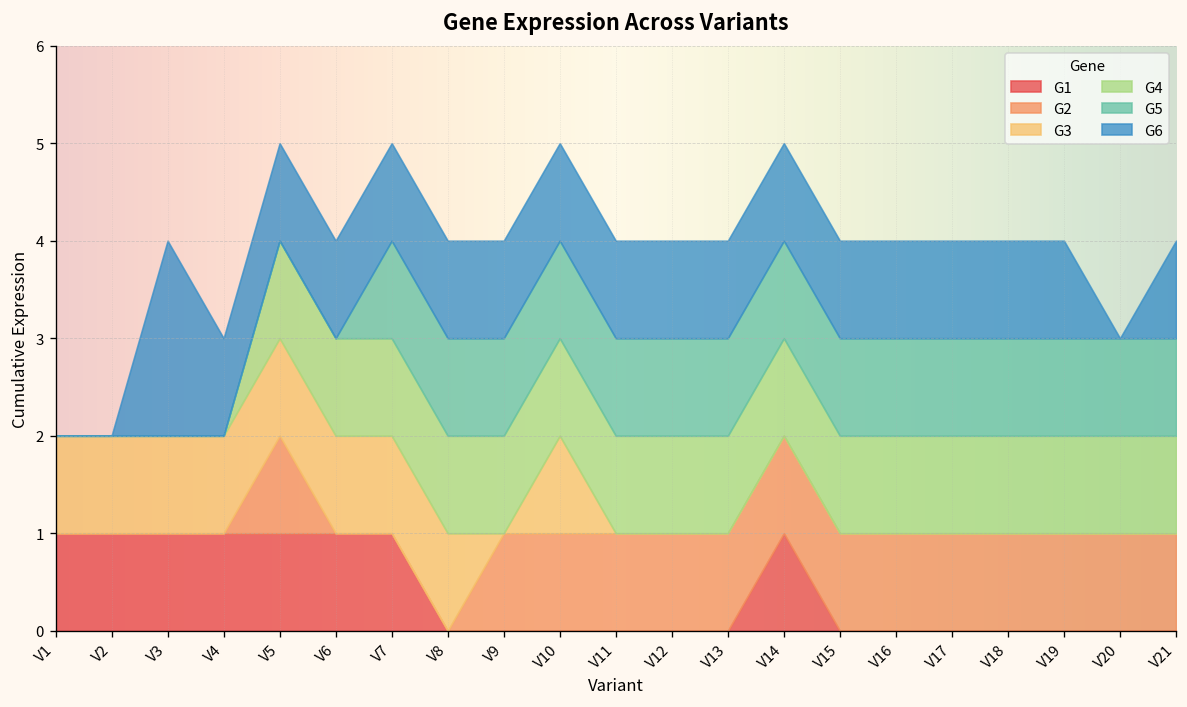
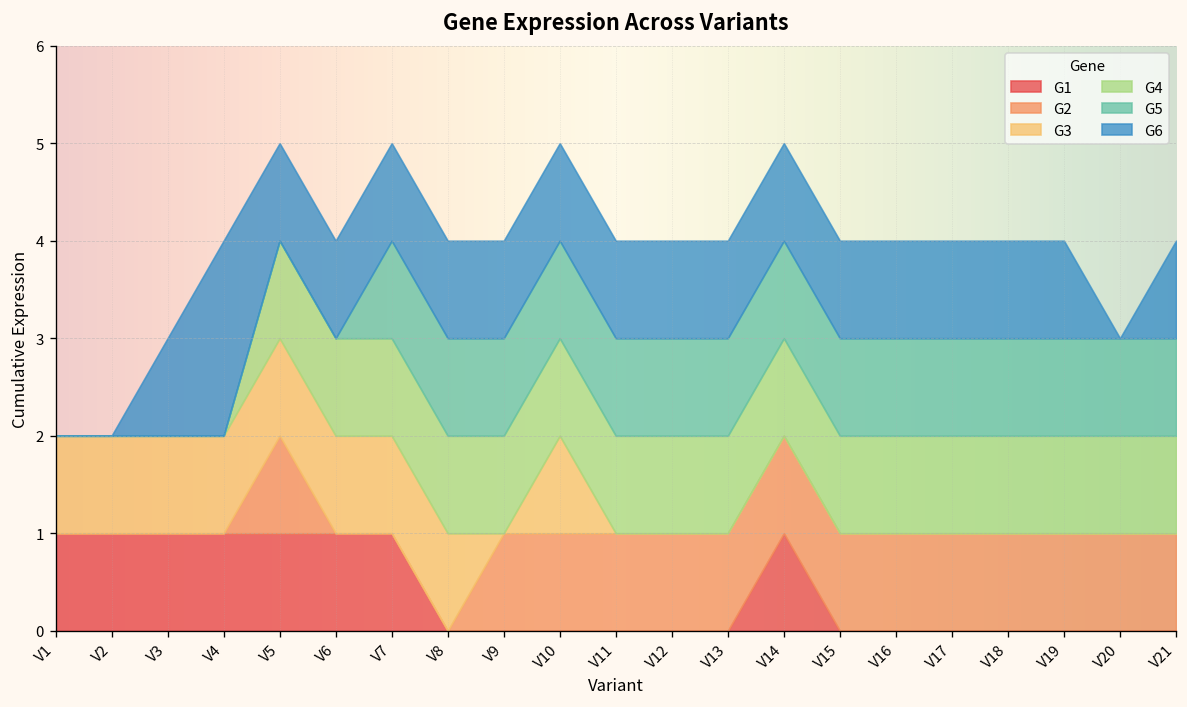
G6, V3: 2 -> 1
G6, V4: 1 -> 2
